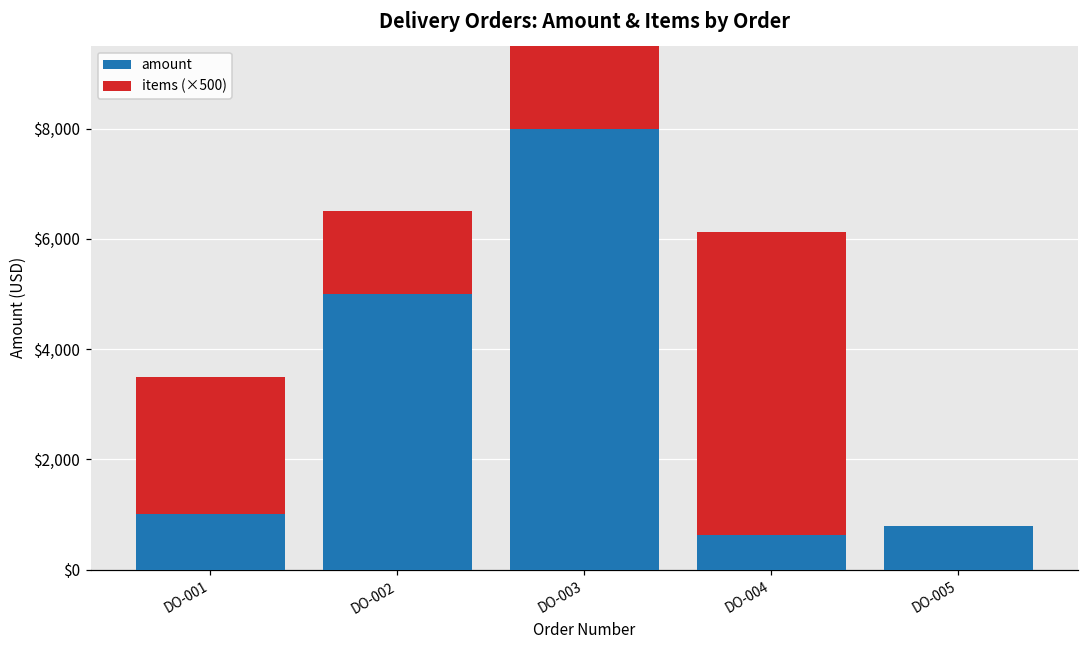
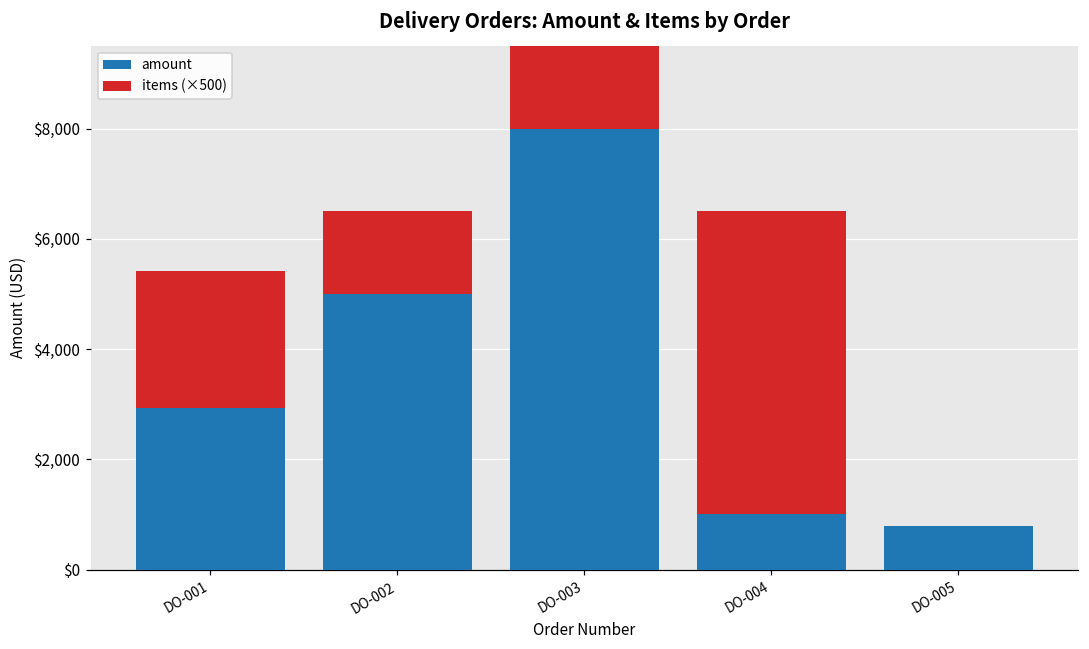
amount, DO-001: $1,000 -> $2,900
amount, DO-004: $600 -> $1,000
